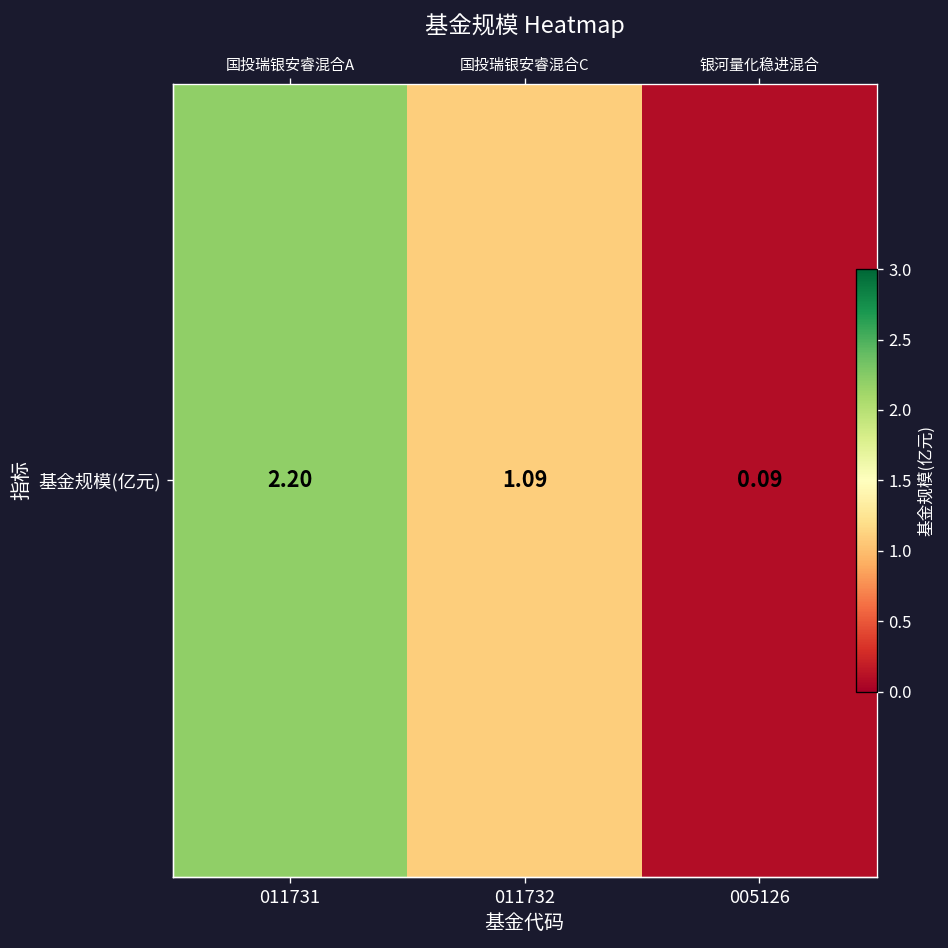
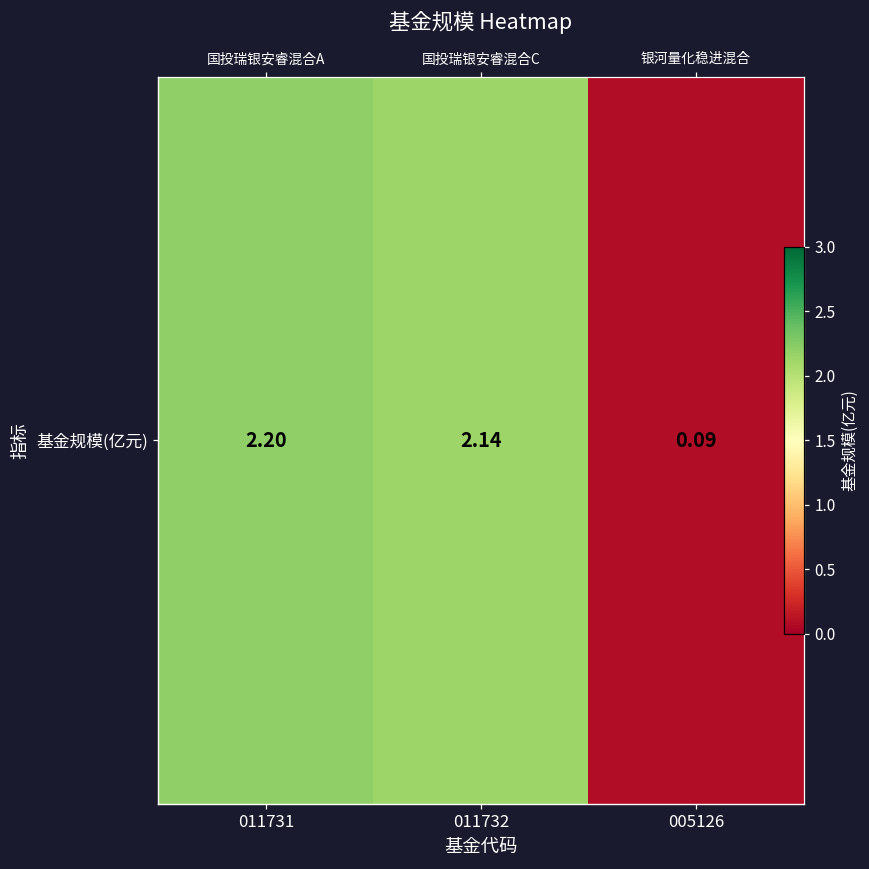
基金规模(亿元), 011732: 1.09 -> 2.14
